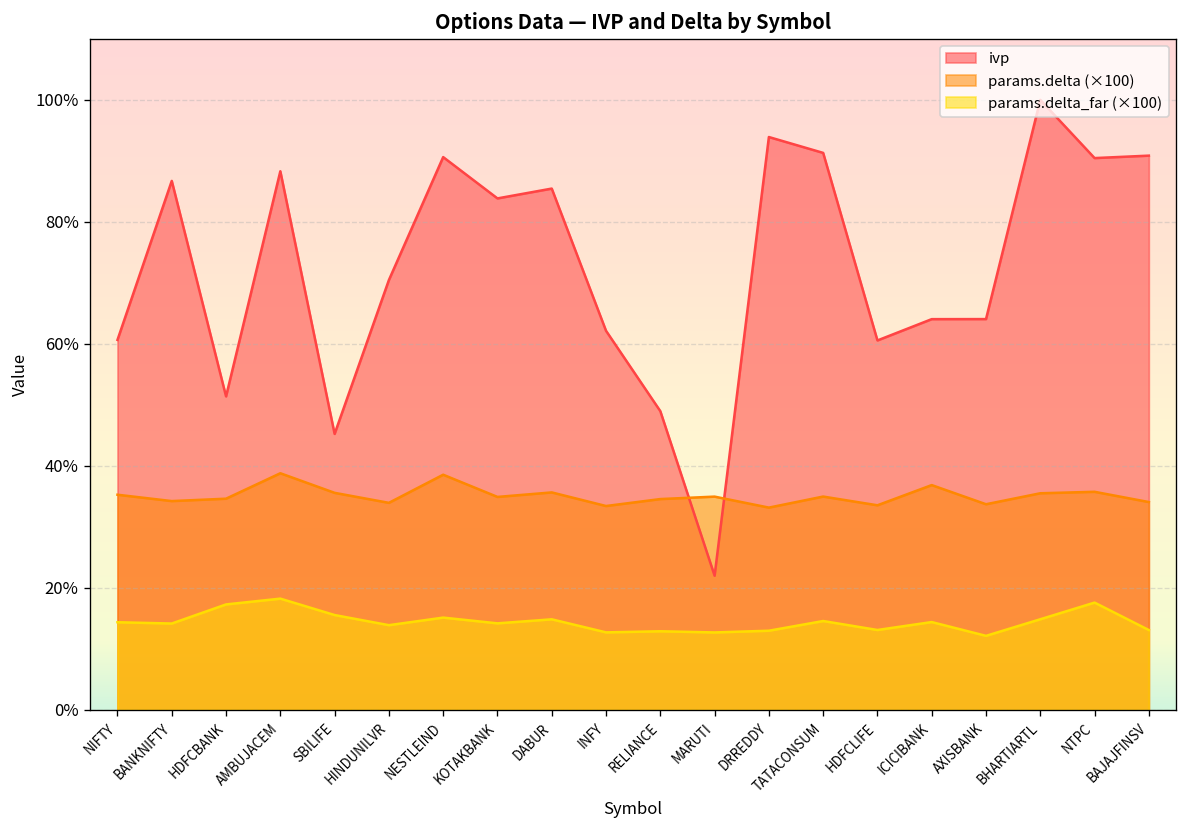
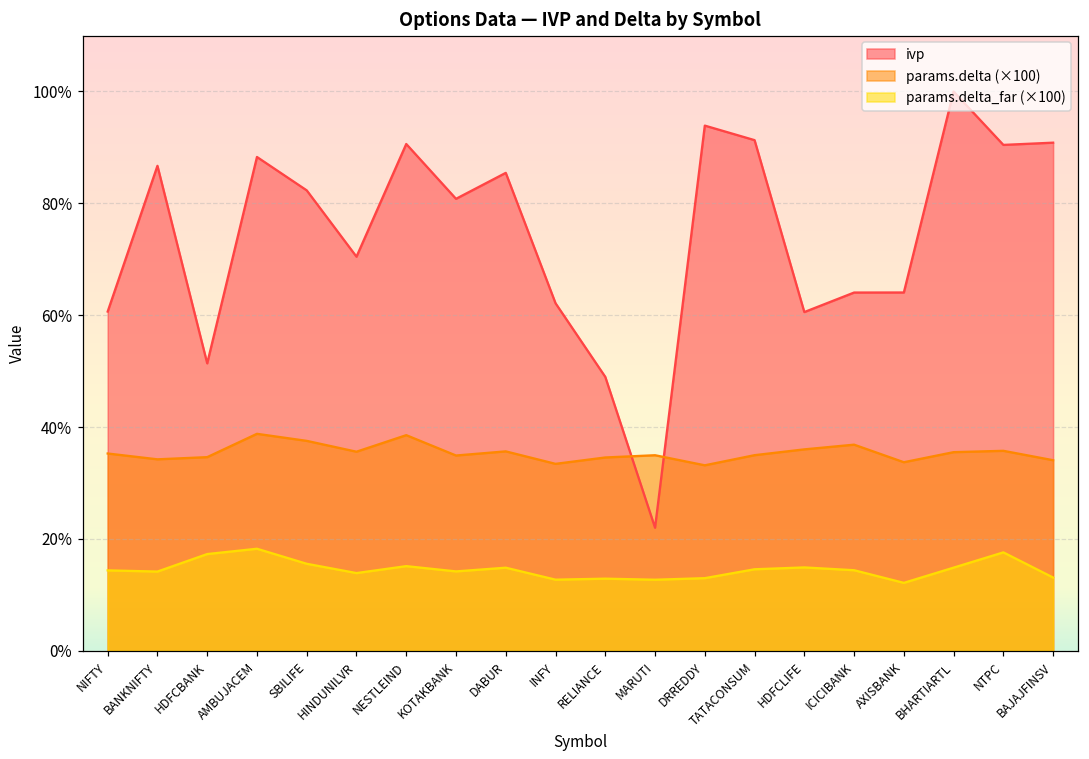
ivp, SBILIFE: 45% -> 82%
params.delta (×100), SBILIFE: 36% -> 38%
params.delta (×100), HINDUNILVR: 34% -> 36%
ivp, KOTAKBANK: 84% -> 81%
params.delta (×100), HDFCLIFE: 34% -> 36%
params.delta_far (×100), HDFCLIFE: 13% -> 15%
